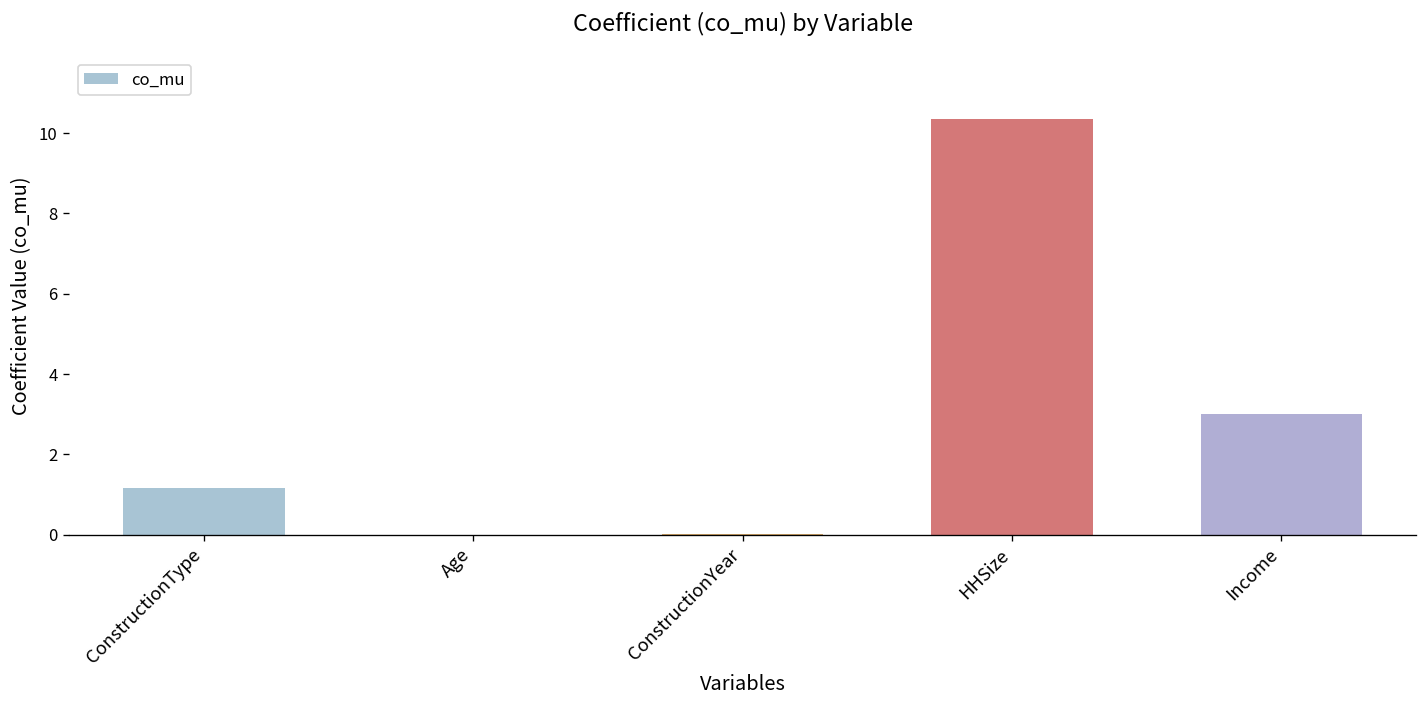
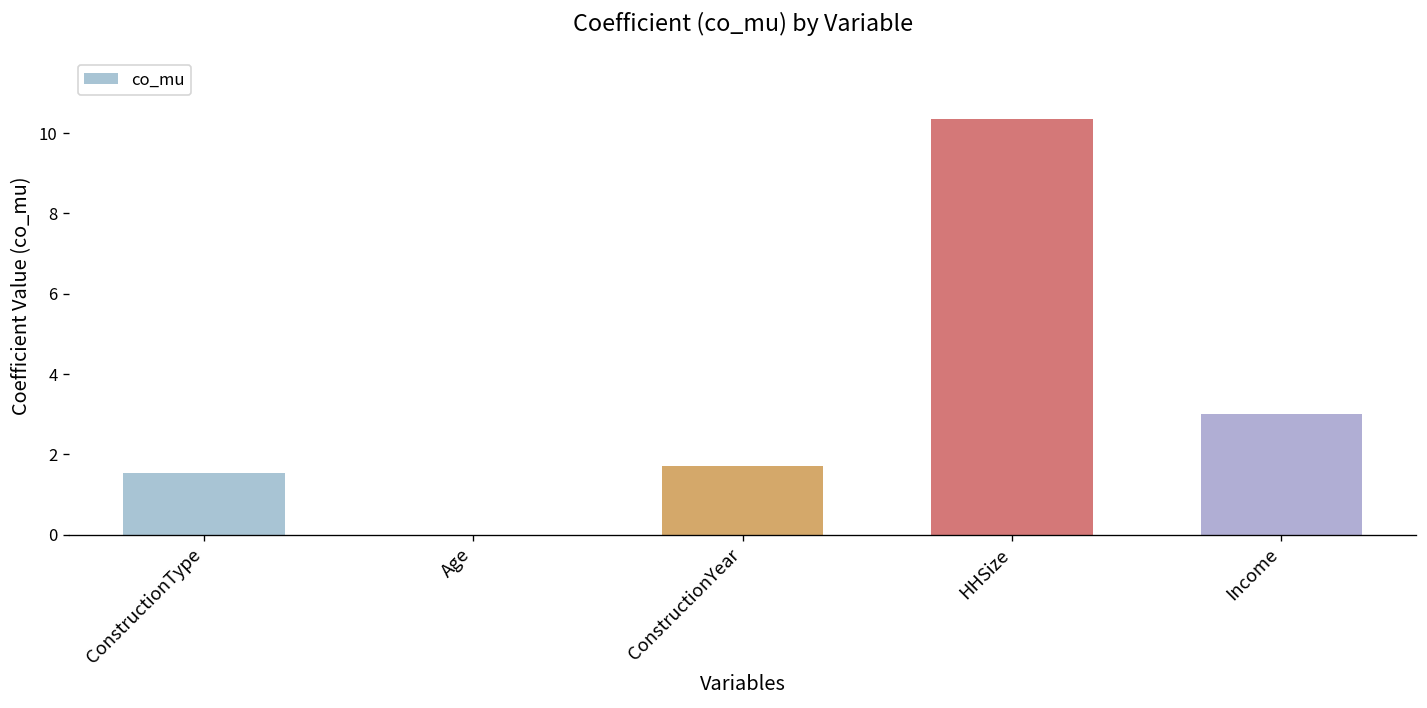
ConstructionType: 1.2 -> 1.5
ConstructionYear: 0.0 -> 1.7
